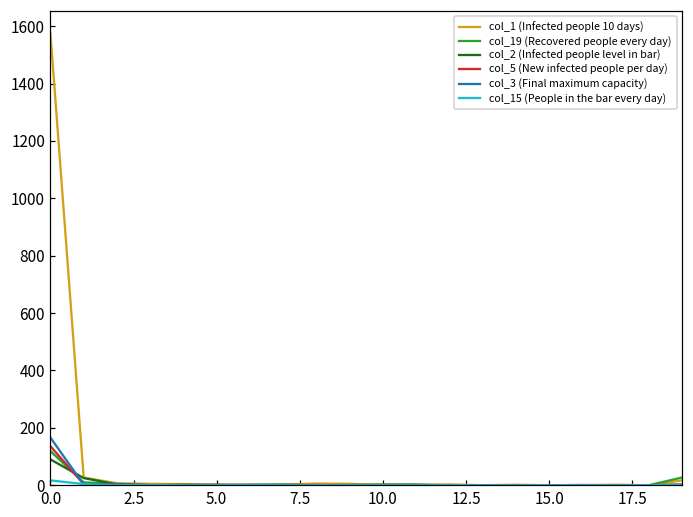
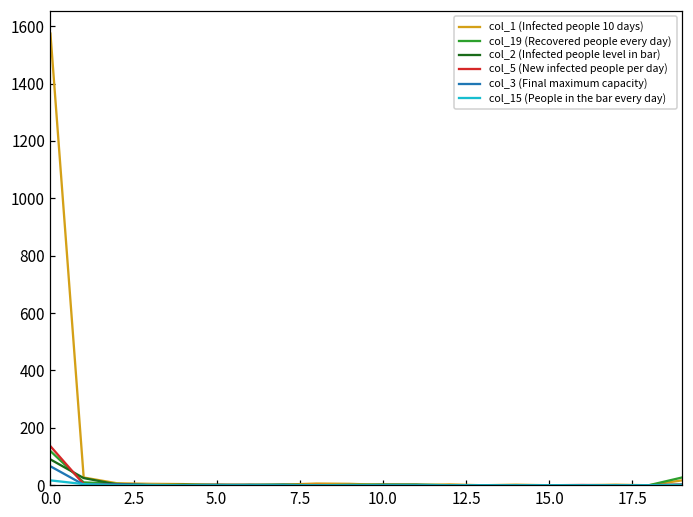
col_3 (Final maximum capacity), 0.0: 170 -> 70
